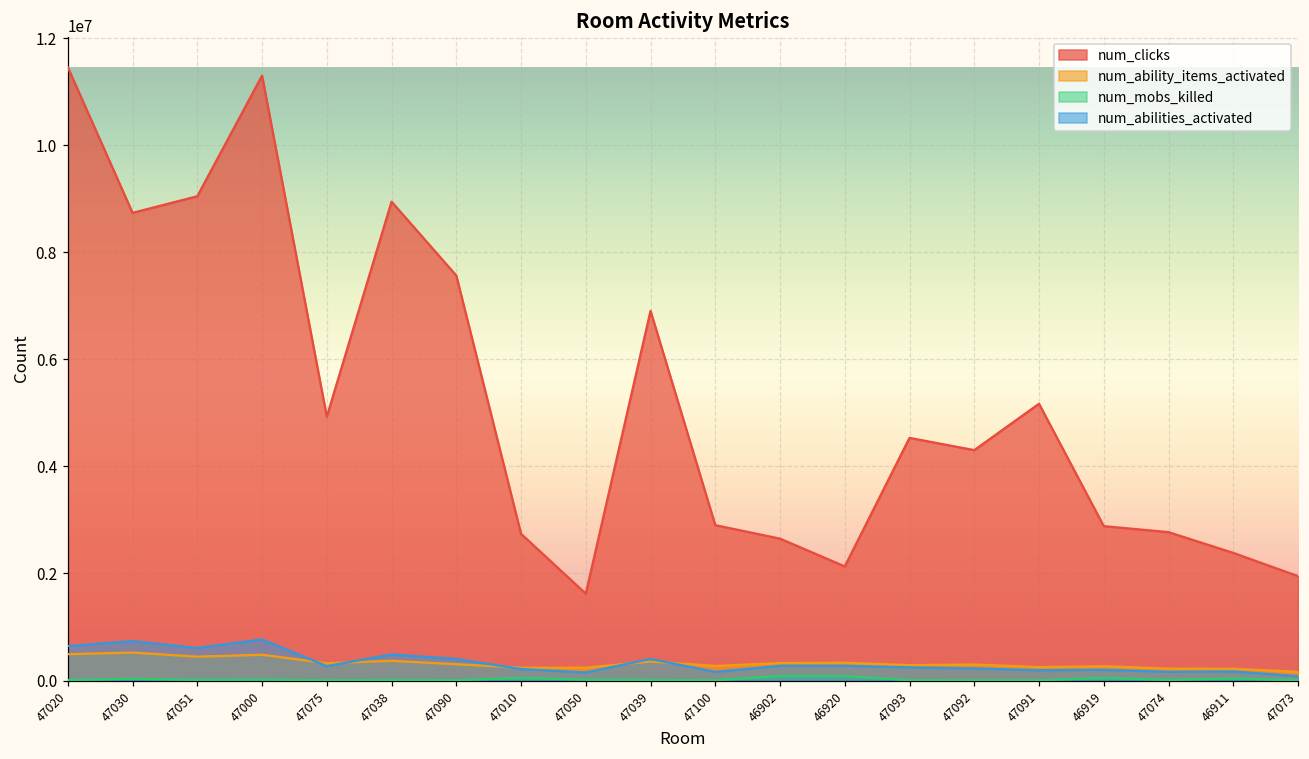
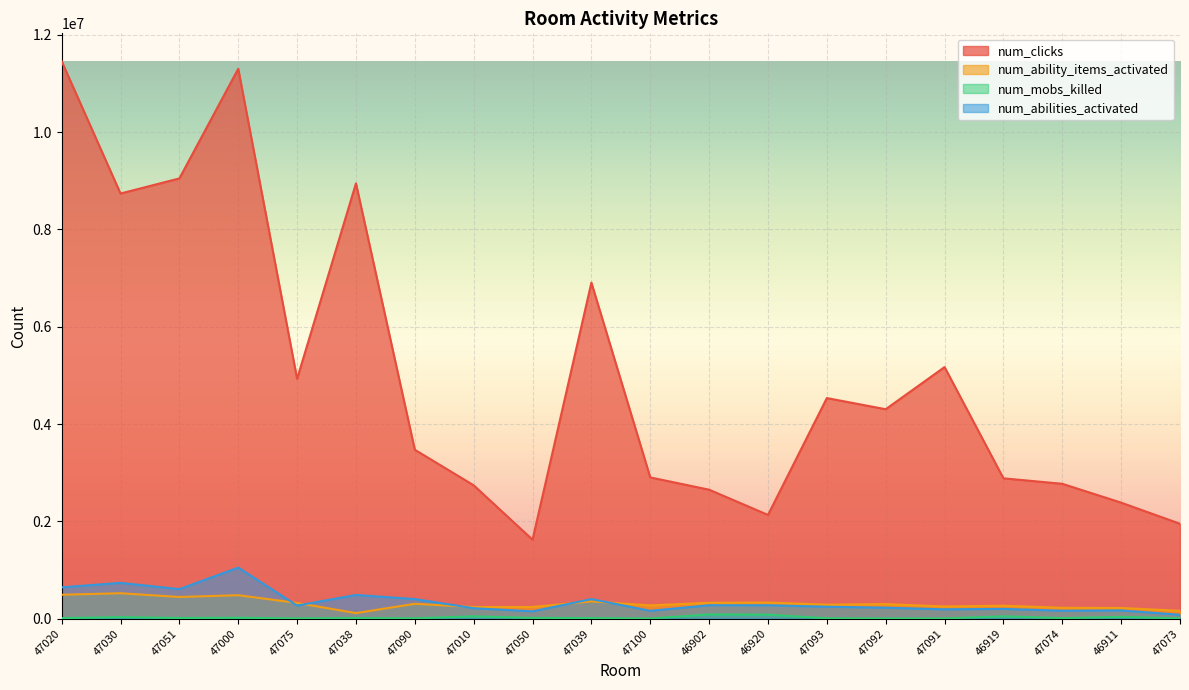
num_abilities_activated, 47000: 800000 -> 1000000
num_ability_items_activated, 47038: 400000 -> 100000
num_clicks, 47090: 7600000 -> 3500000
